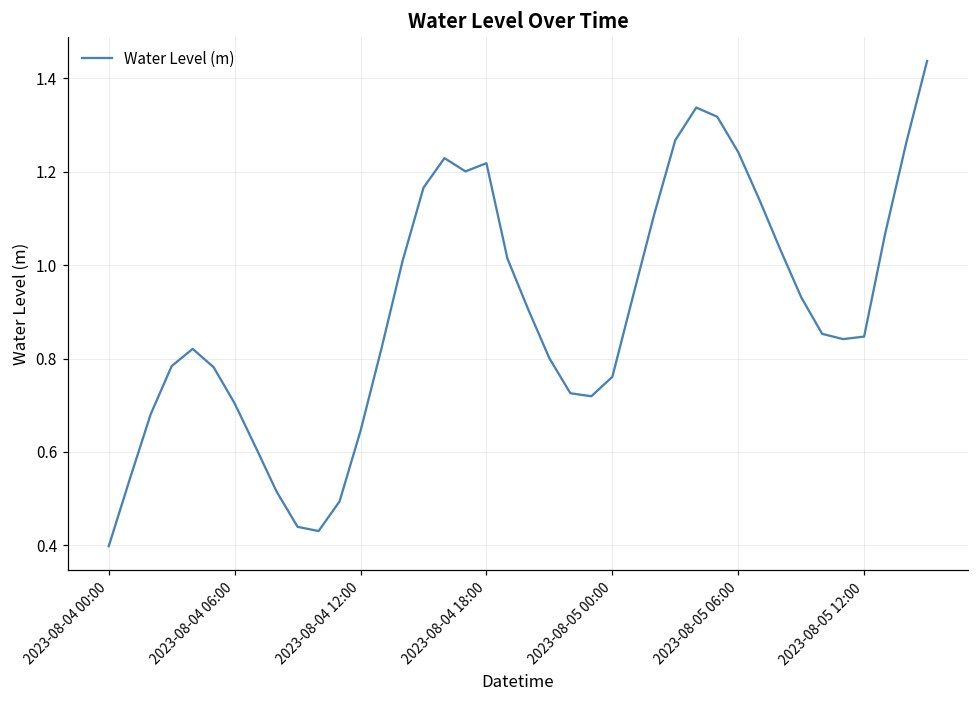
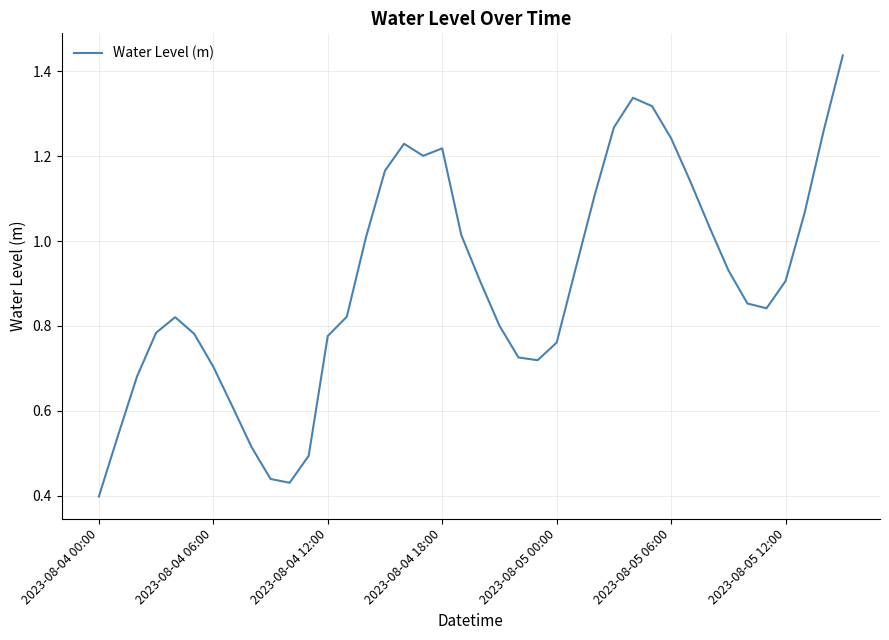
2023-08-04 12:00: 0.65 -> 0.78
2023-08-05 12:00: 0.85 -> 0.91
